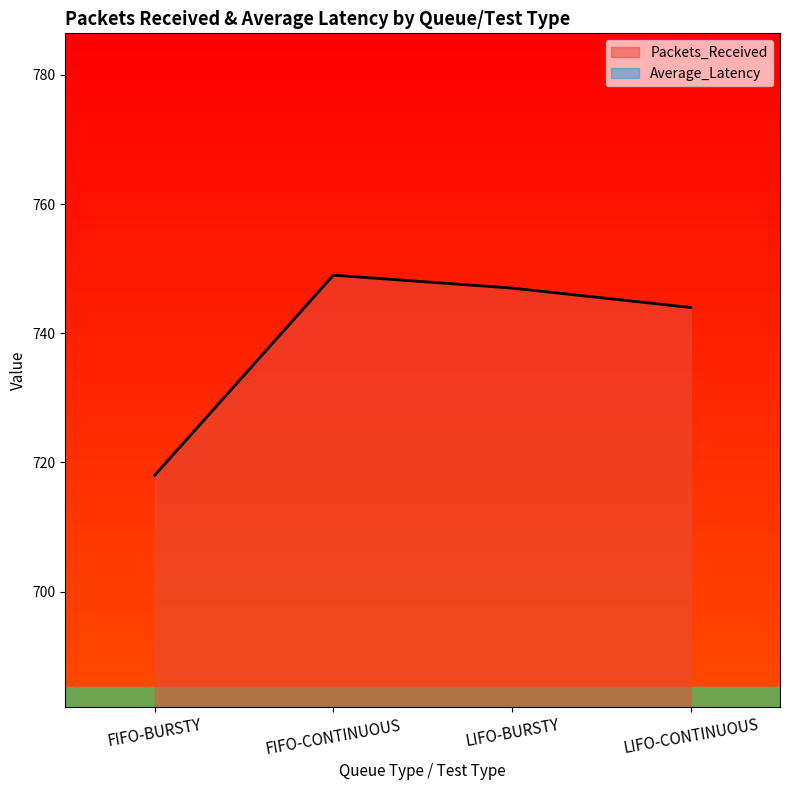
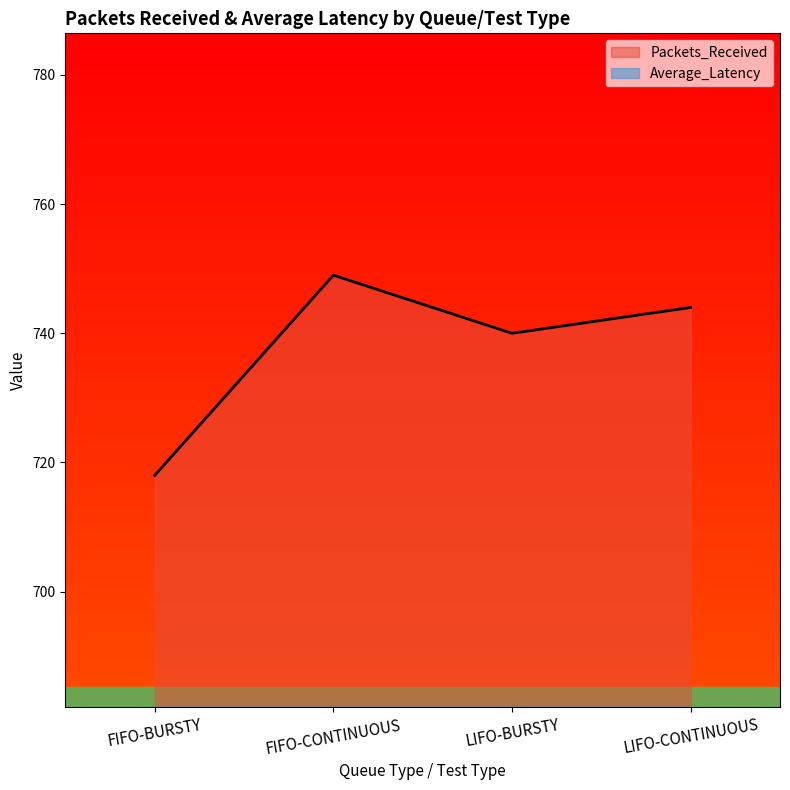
Packets_Received, LIFO-BURSTY: 747 -> 740
